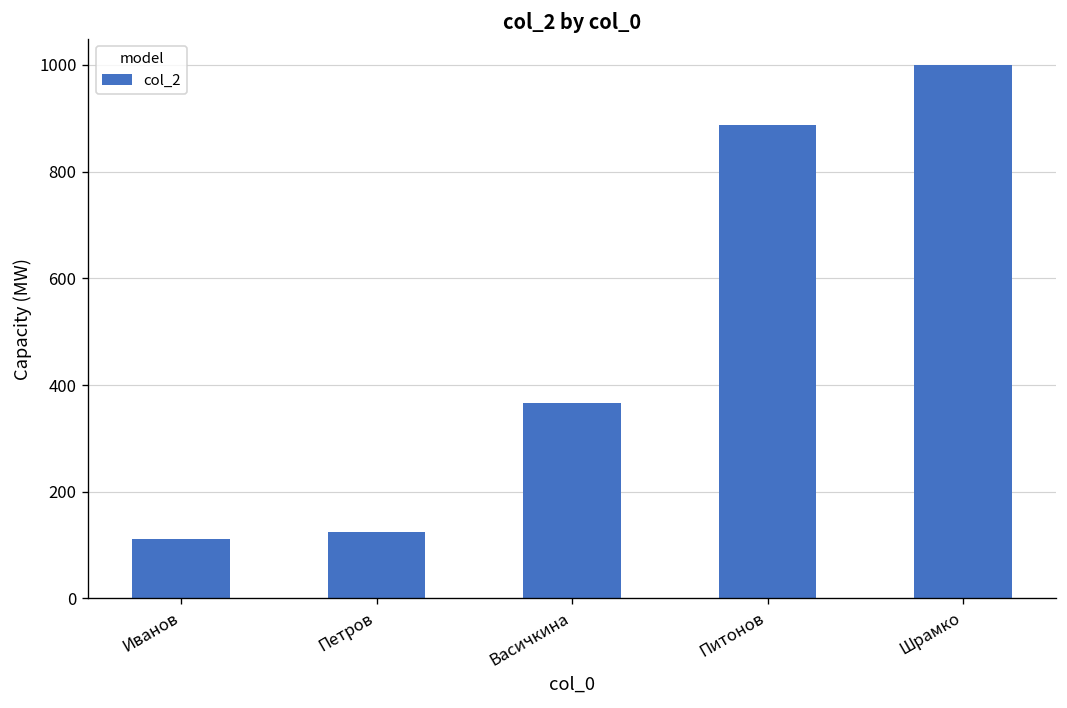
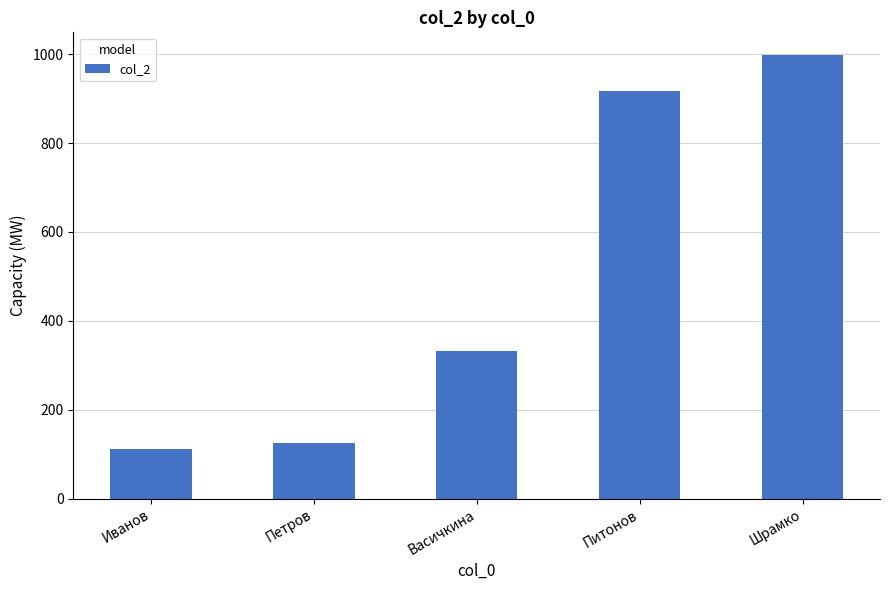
Васичкина: 370 -> 330
Питонов: 890 -> 920
